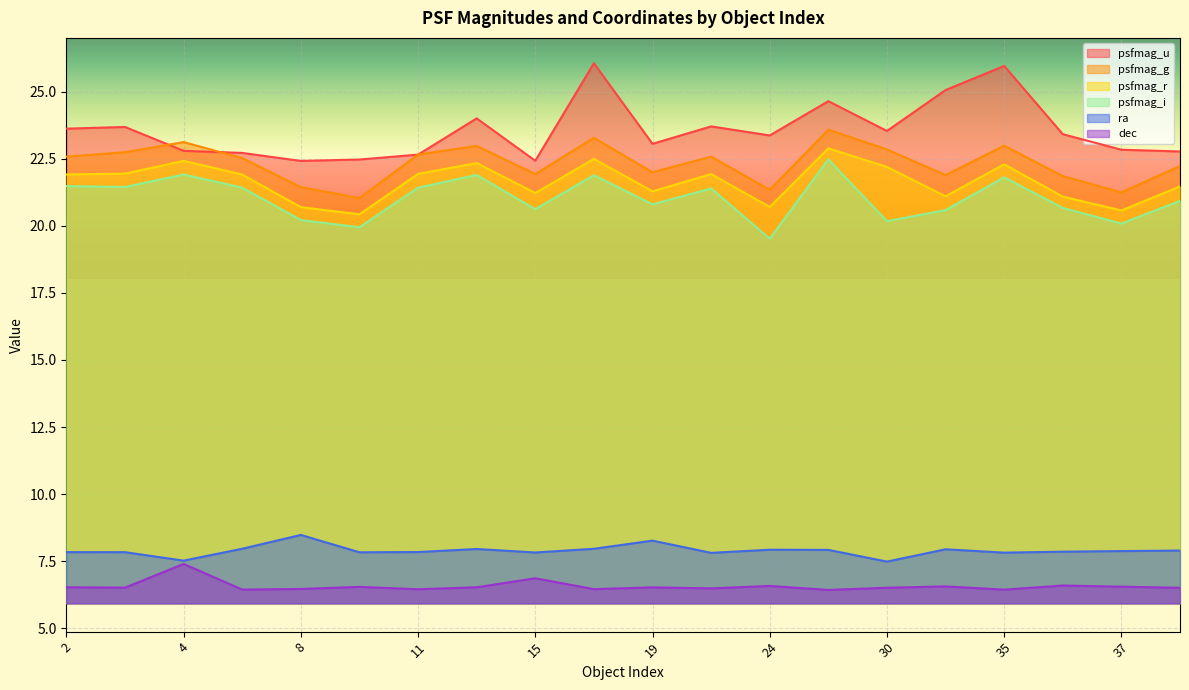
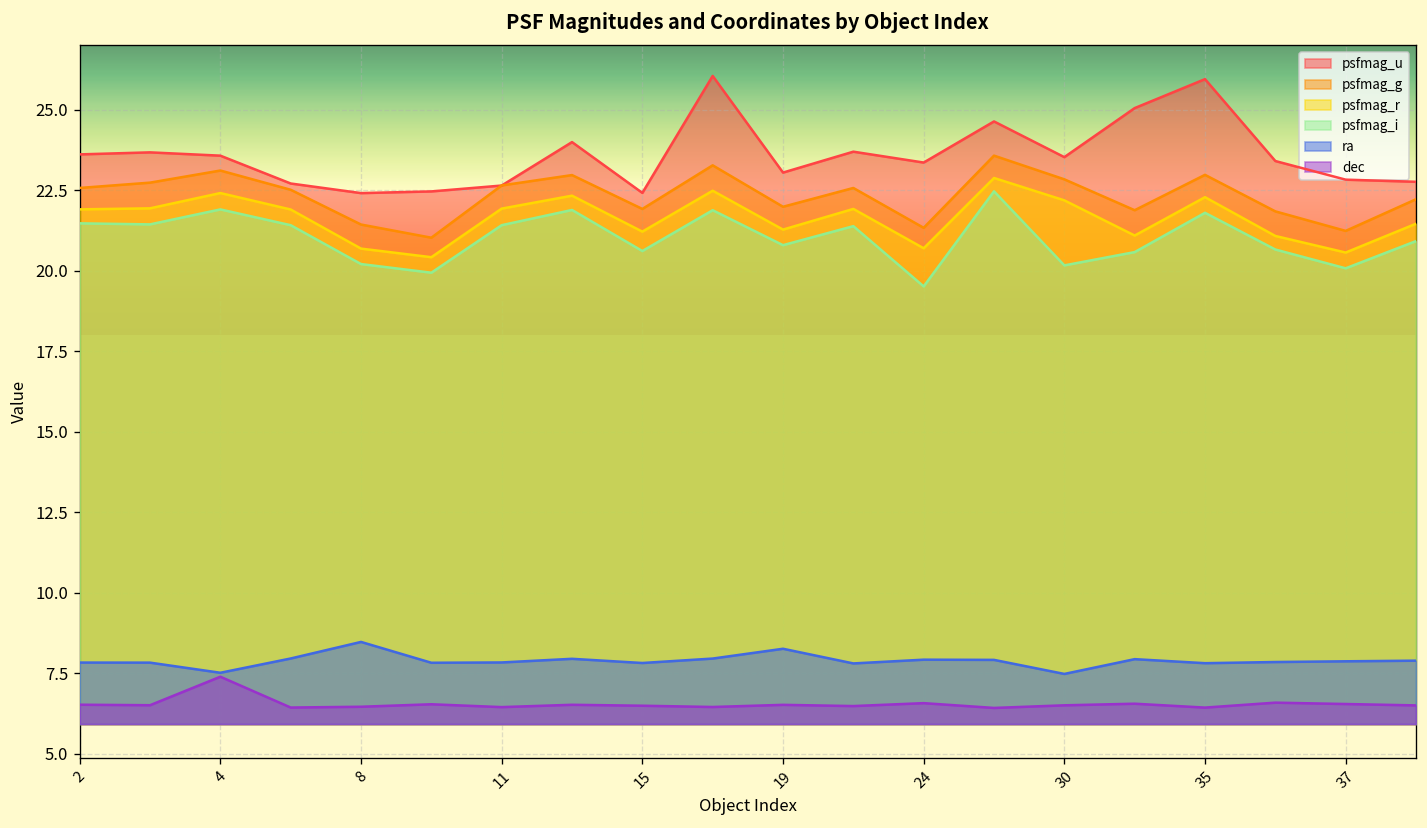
psfmag_u, 4: 22.8 -> 23.6
dec, 15: 6.9 -> 6.5
